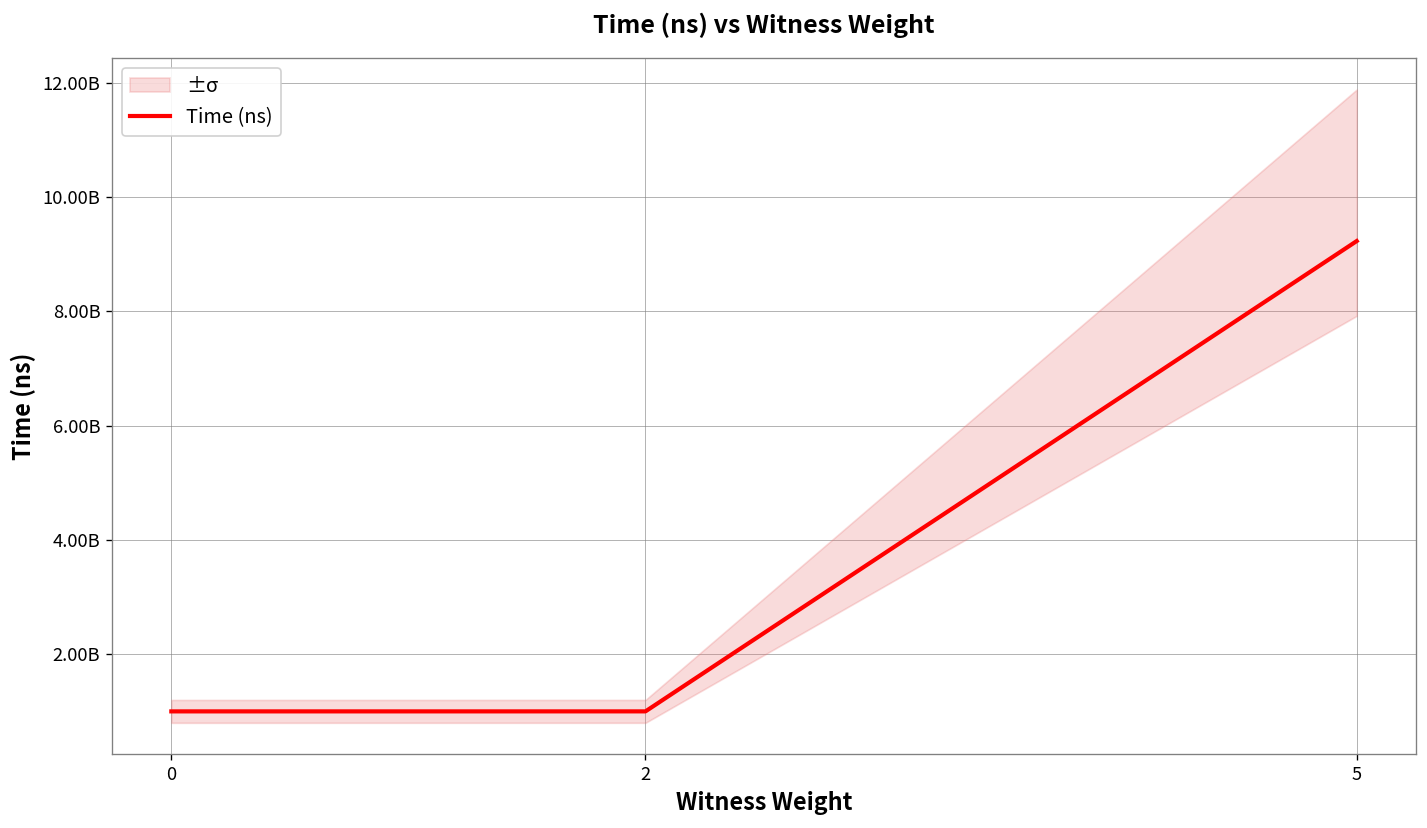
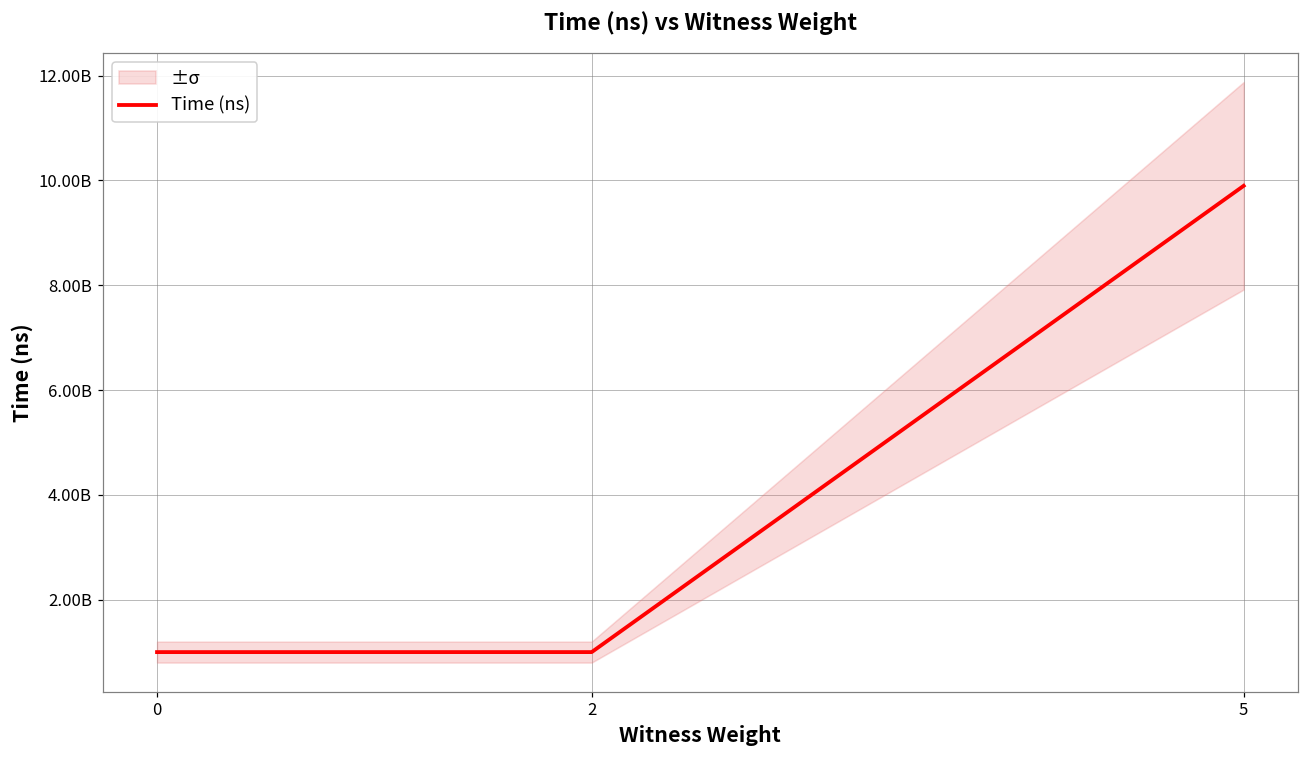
Time (ns), 5: 9200000000 -> 9900000000
